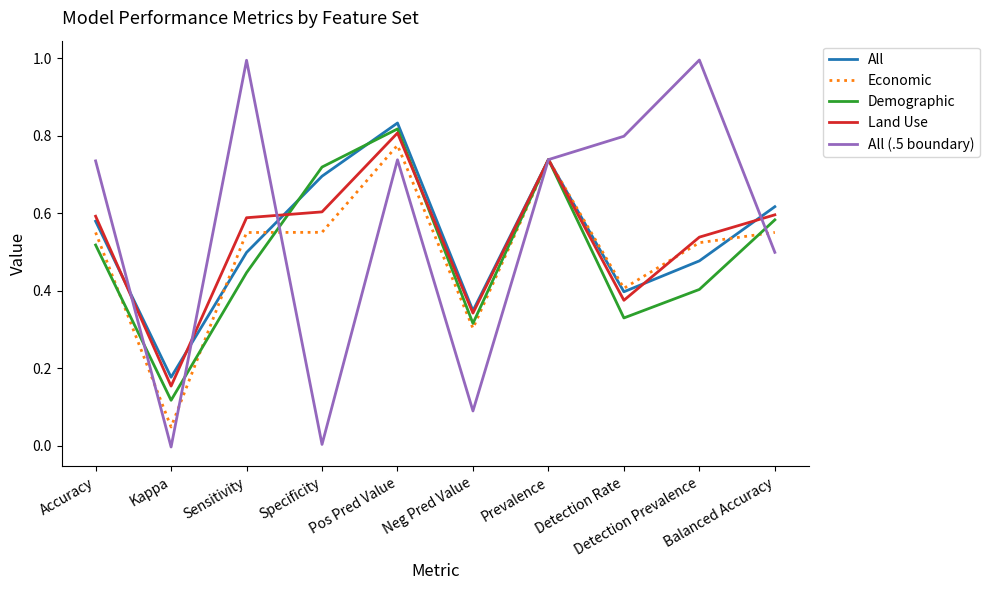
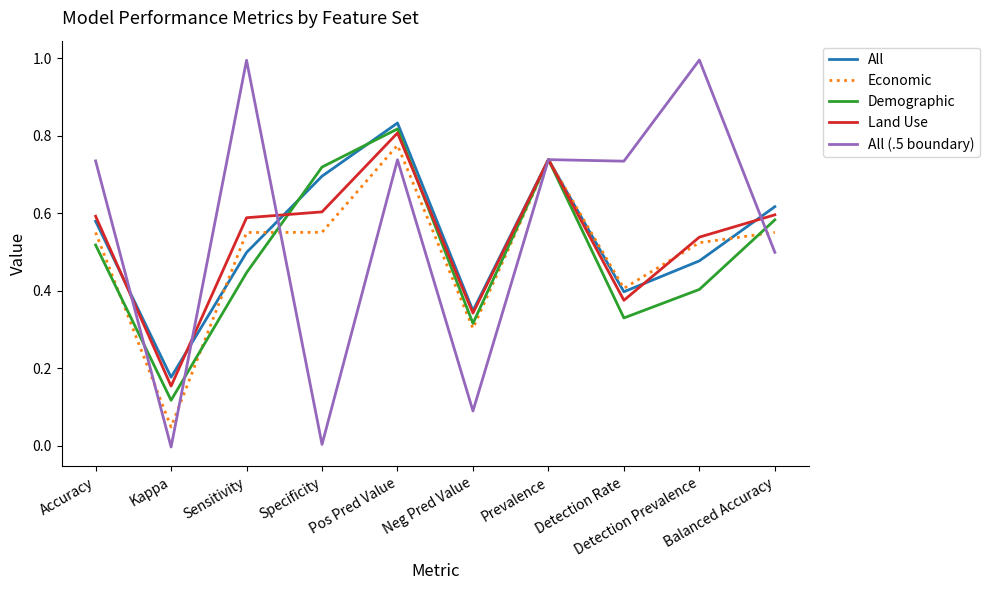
All (.5 boundary), Detection Rate: 0.80 -> 0.73
